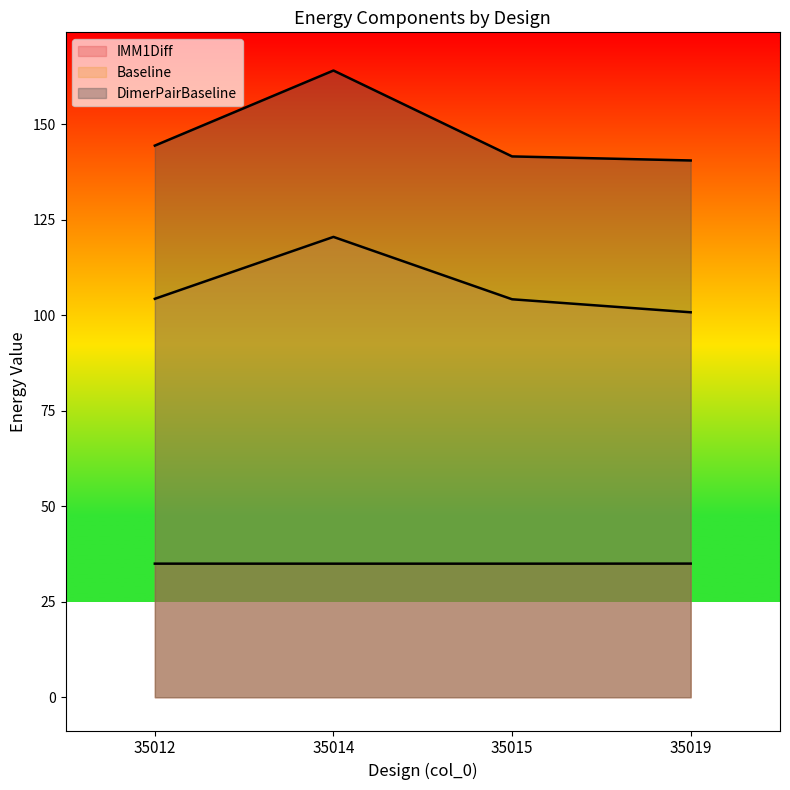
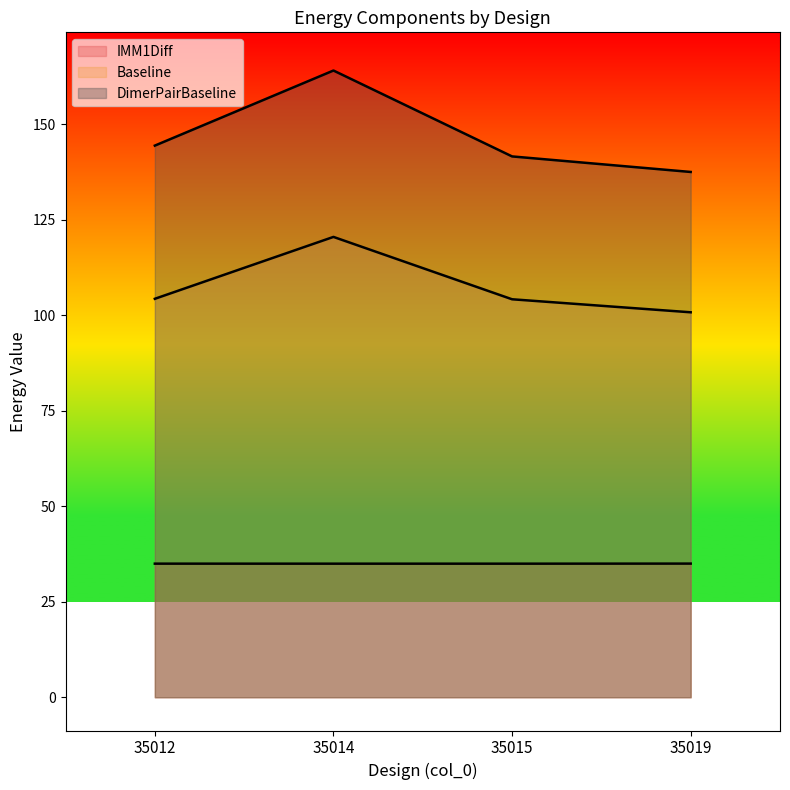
DimerPairBaseline, 35019: 141 -> 138
